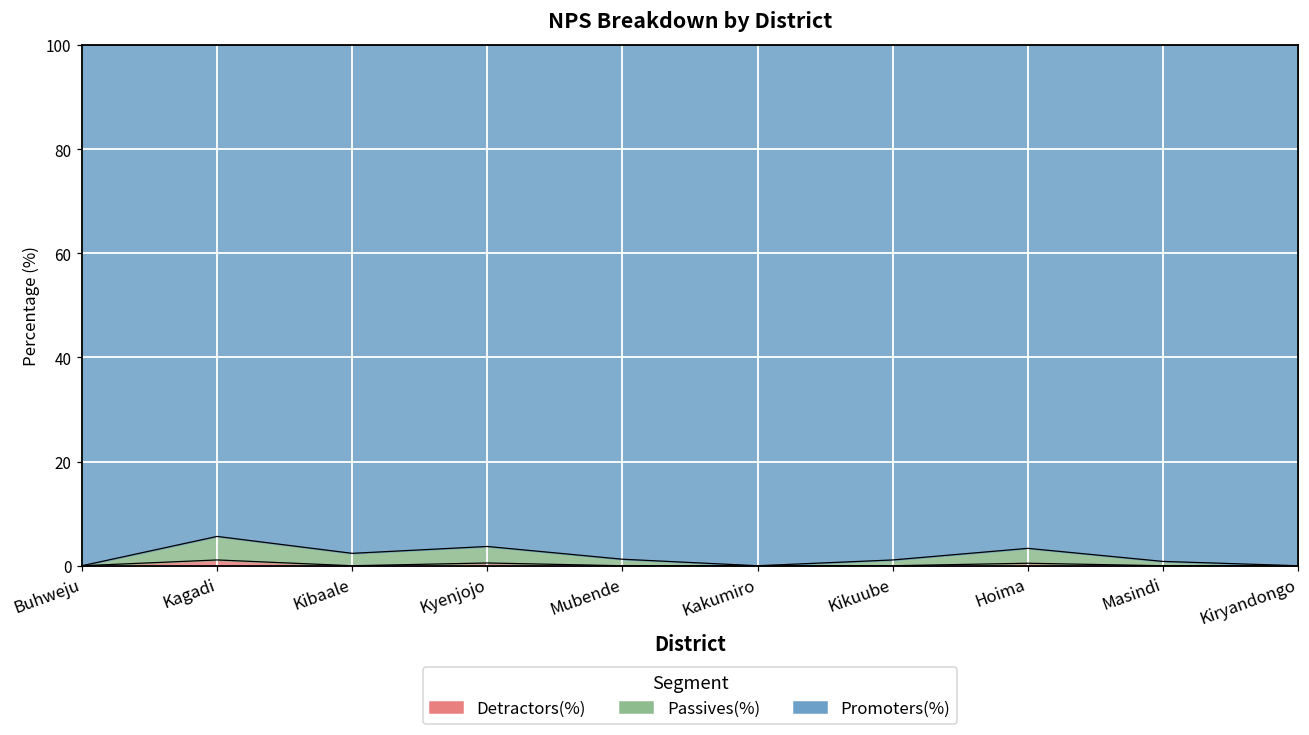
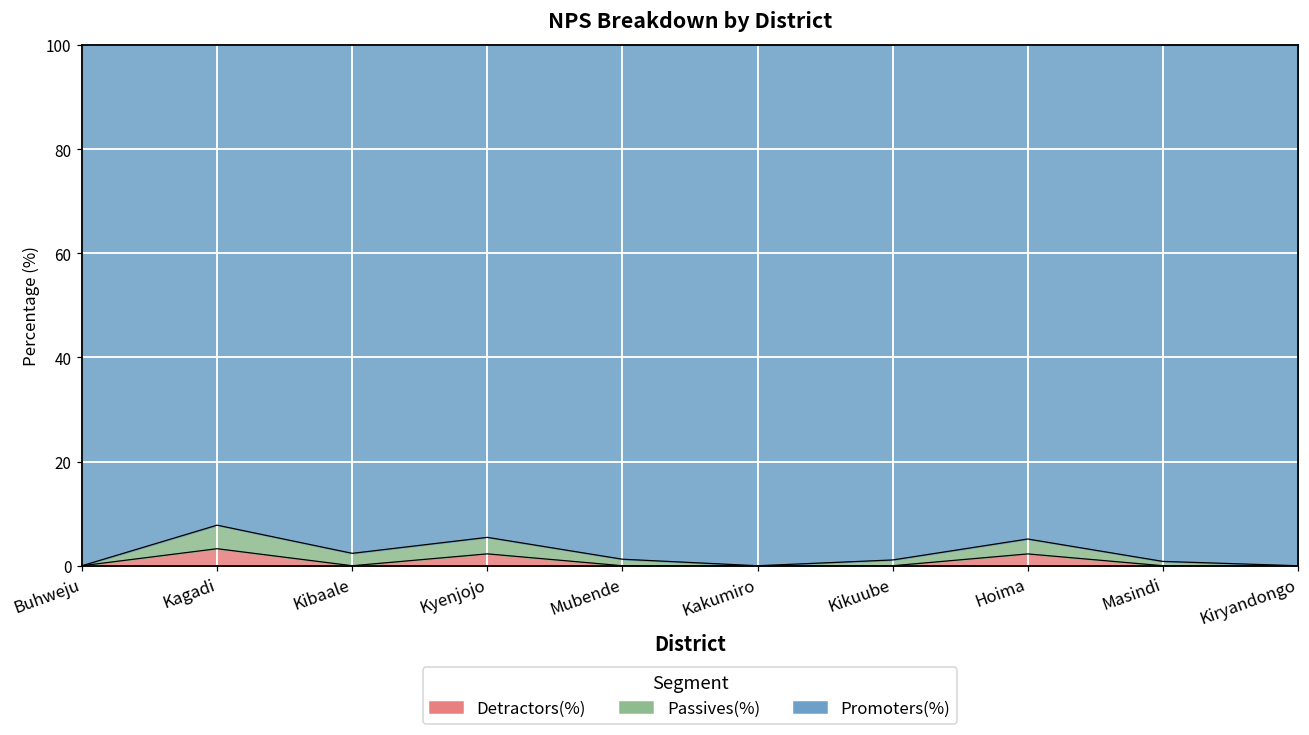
Detractors(%), Kagadi: 1 -> 3
Detractors(%), Kyenjojo: 1 -> 2
Detractors(%), Hoima: 0 -> 2
